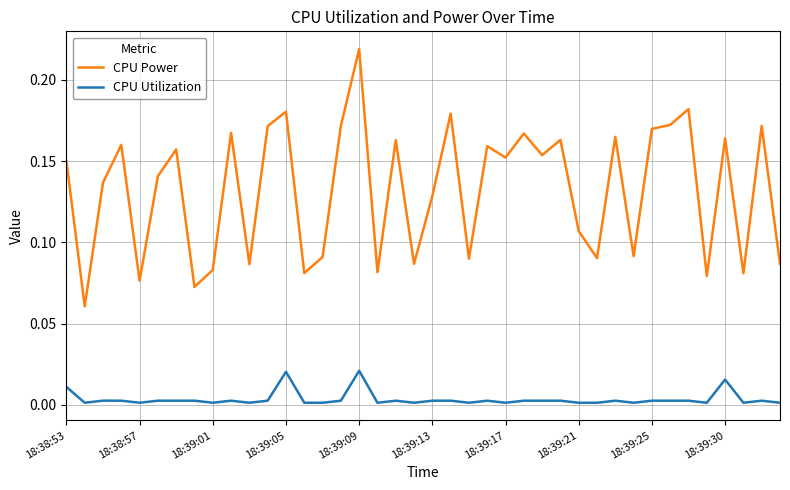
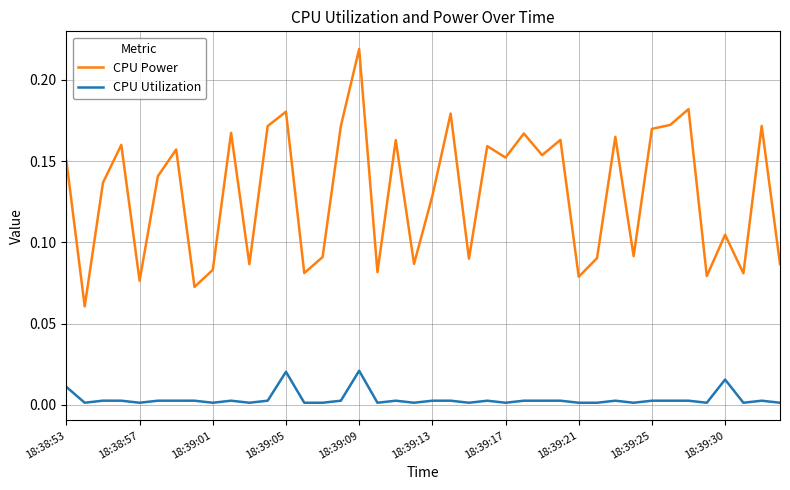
CPU Power, 18:39:21: 0.107 -> 0.079
CPU Power, 18:39:30: 0.164 -> 0.105
